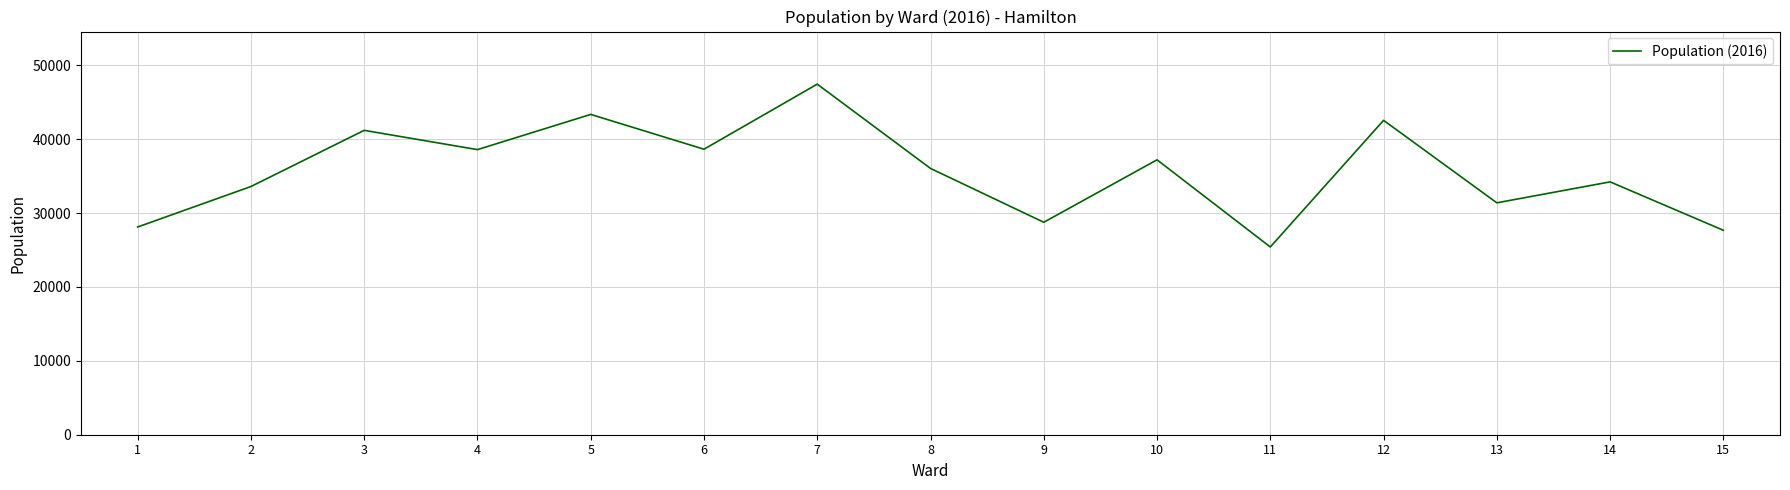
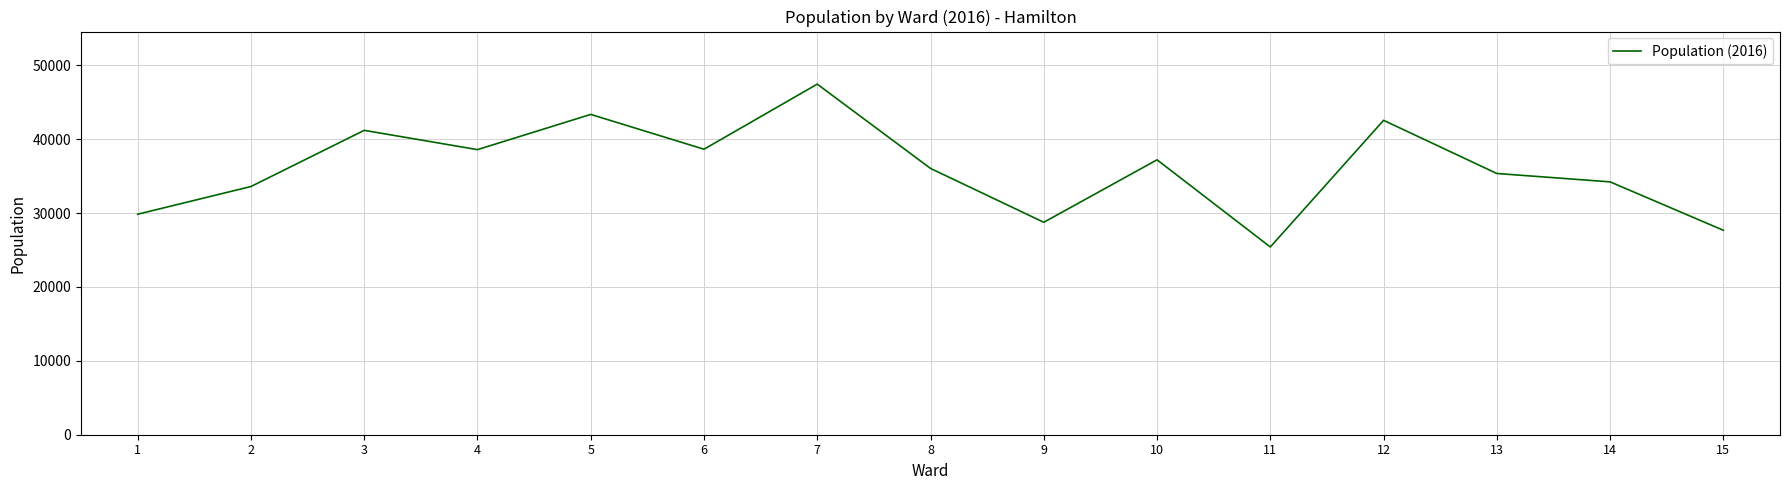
1: 28000 -> 30000
13: 31000 -> 35000
